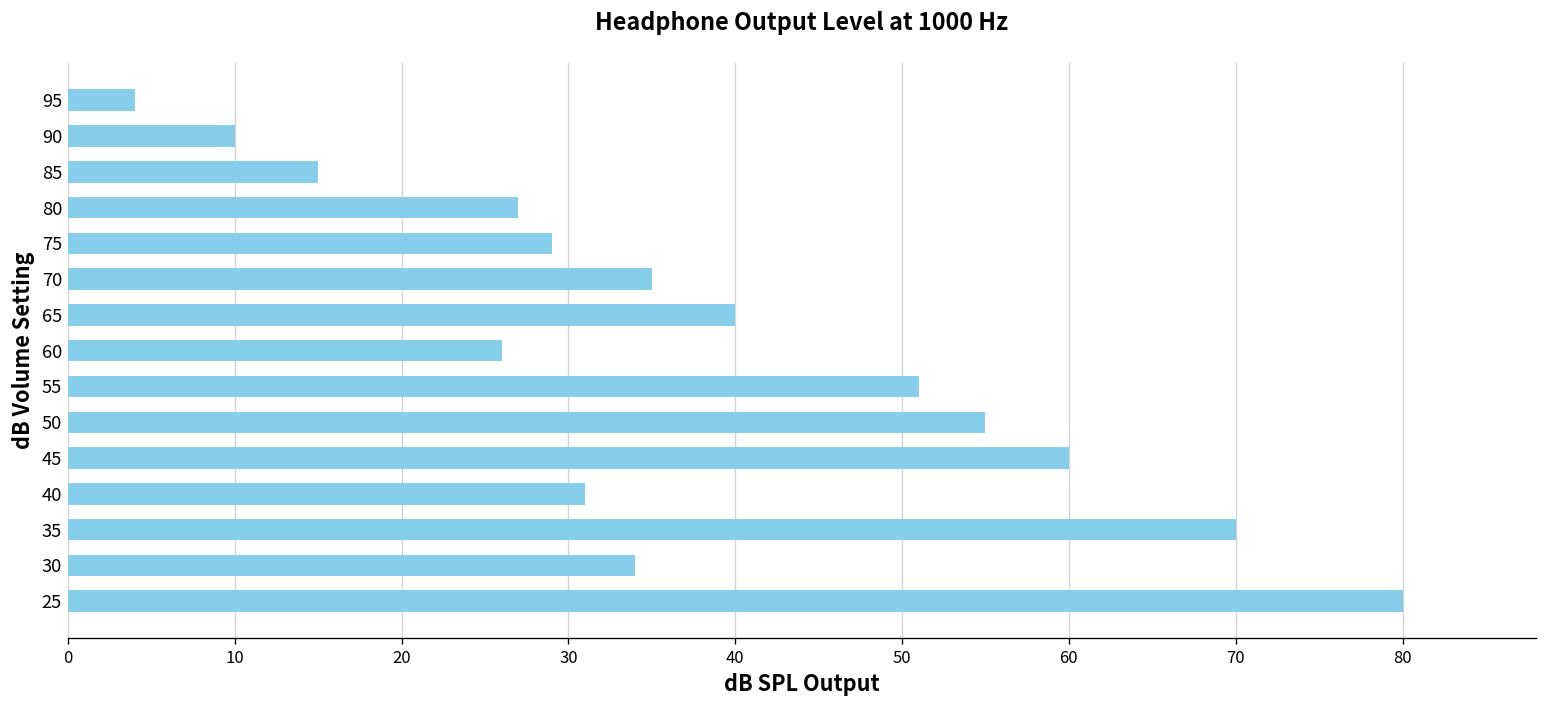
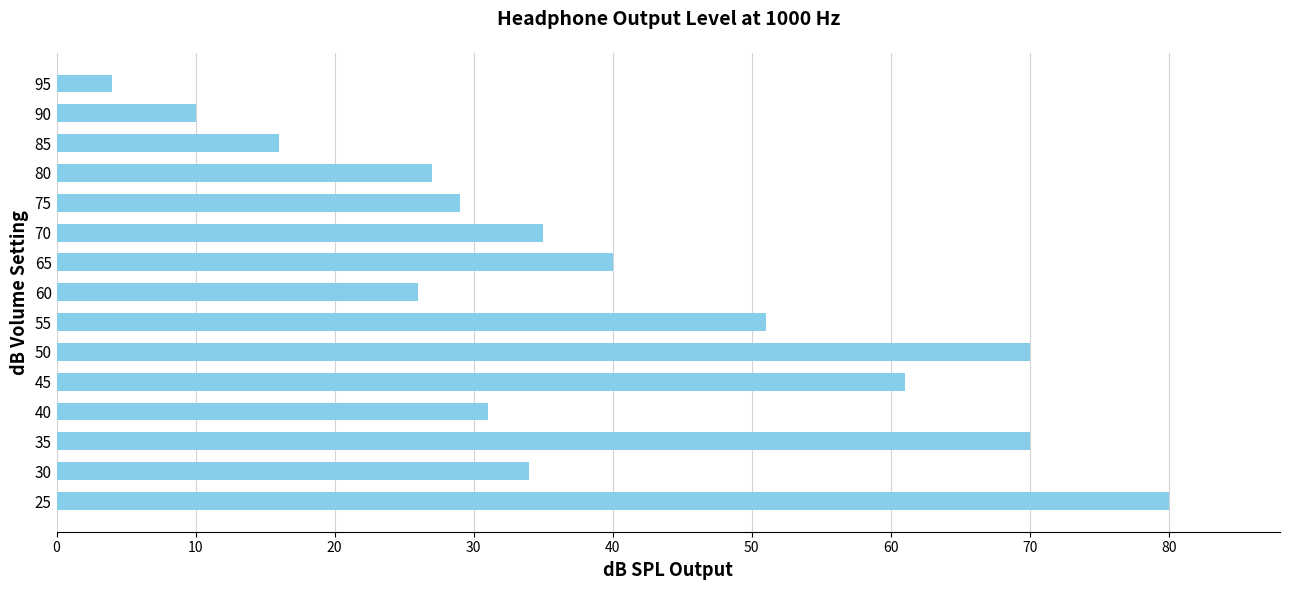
85: 15 -> 16
50: 55 -> 70
45: 60 -> 61
